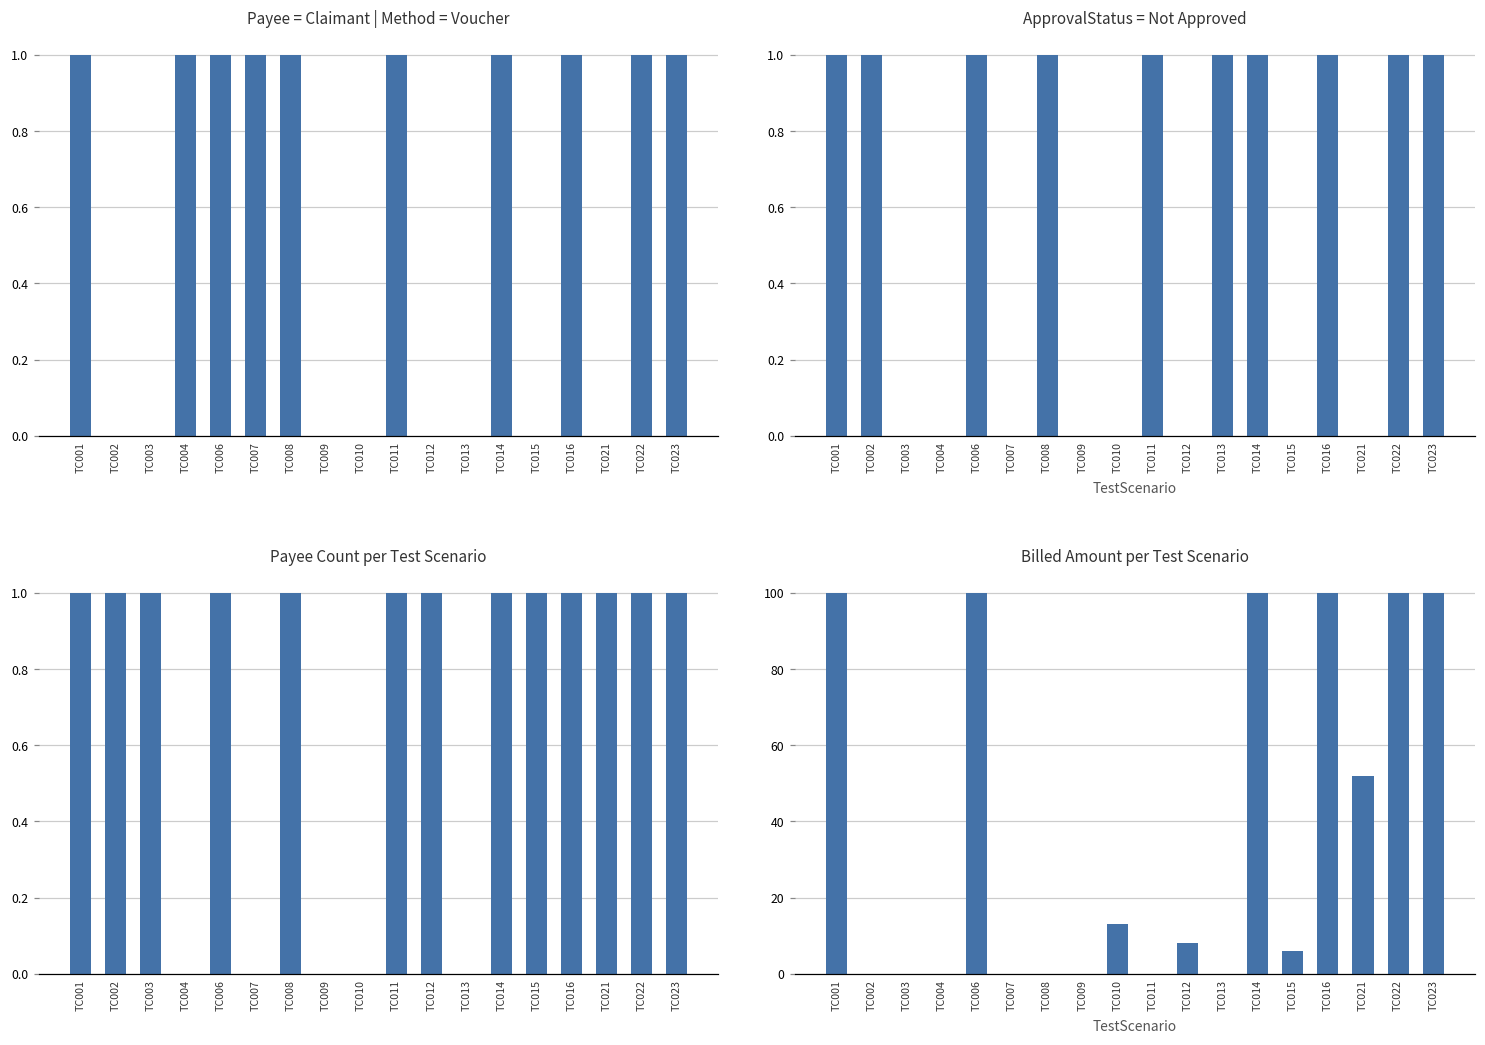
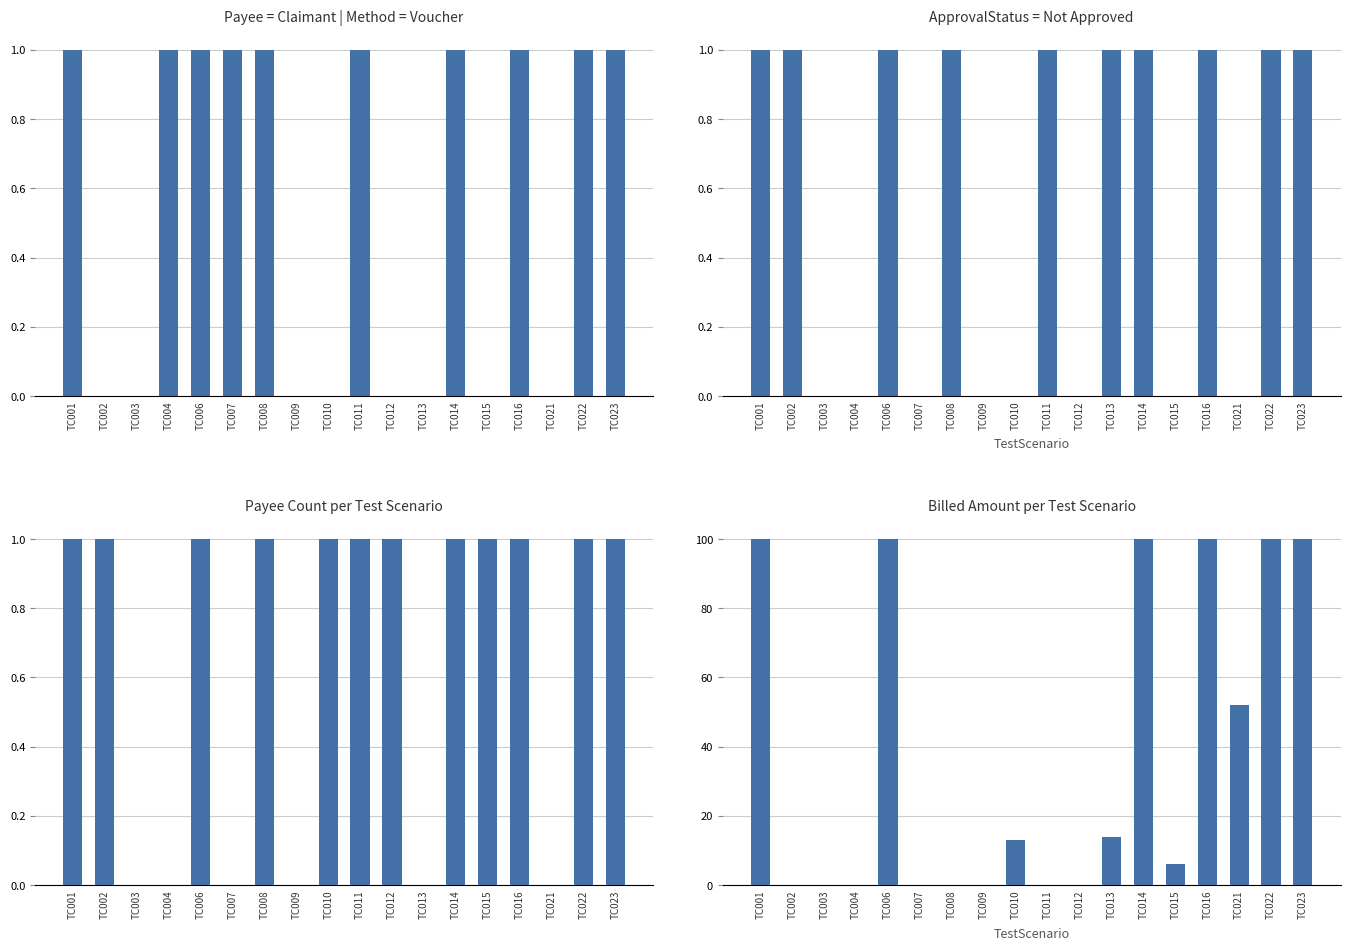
Payee Count per Test Scenario, TC003: 1 -> 0
Payee Count per Test Scenario, TC010: 0 -> 1
Payee Count per Test Scenario, TC021: 1 -> 0
Billed Amount per Test Scenario, TC012: 8 -> 0
Billed Amount per Test Scenario, TC013: 0 -> 14
